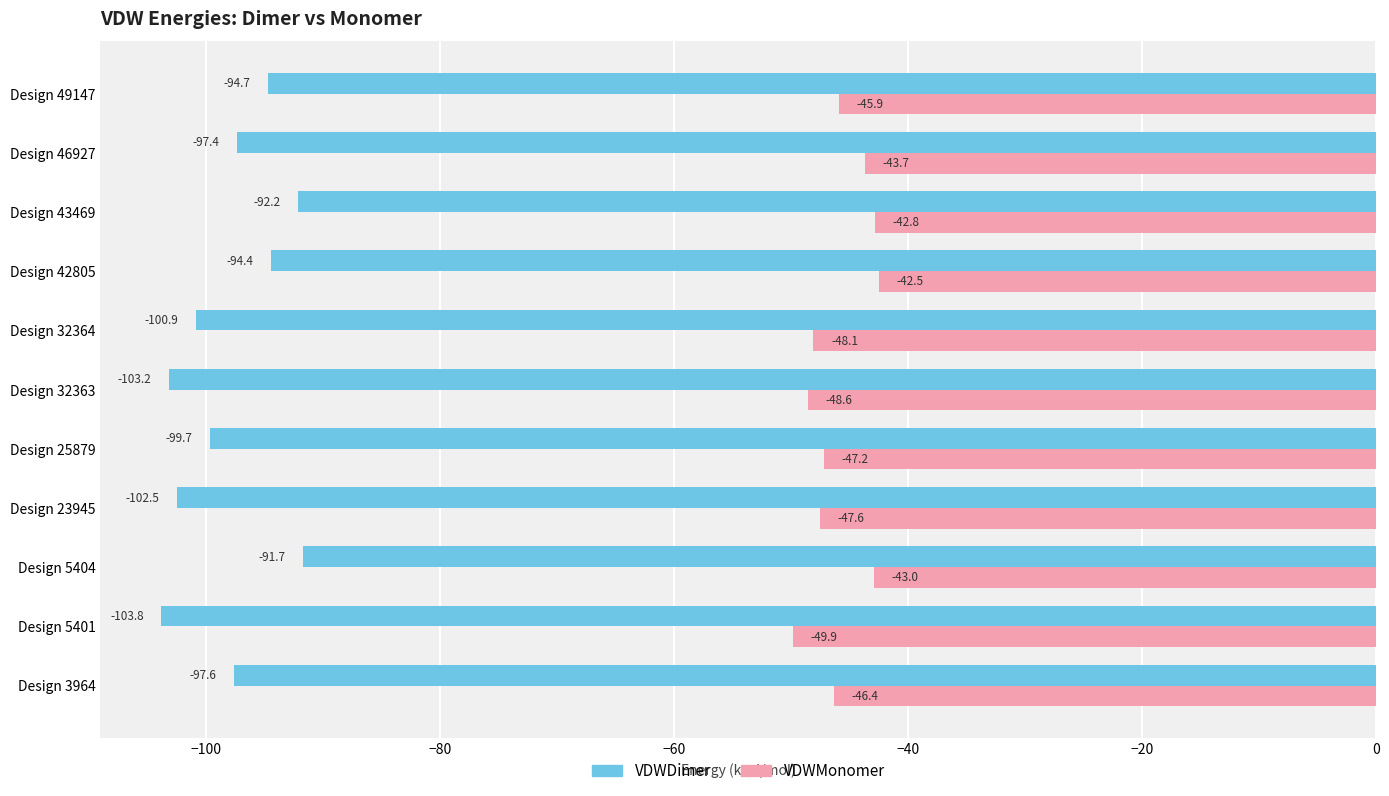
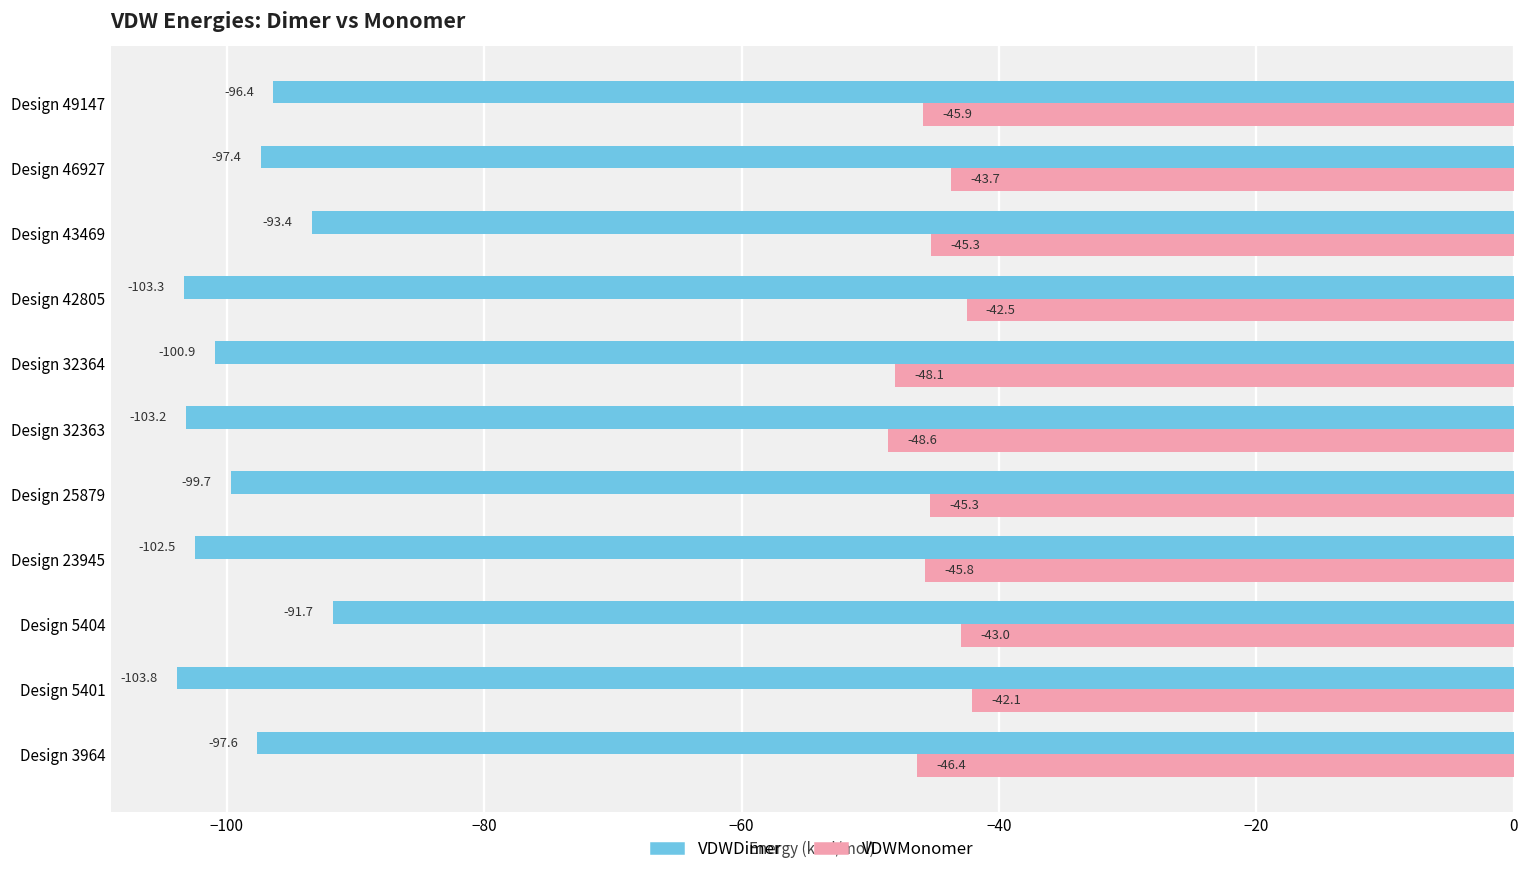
VDWDimer, Design 49147: -94.7 -> -96.4
VDWDimer, Design 43469: -92.2 -> -93.4
VDWMonomer, Design 43469: -42.8 -> -45.3
VDWDimer, Design 42805: -94.4 -> -103.3
VDWMonomer, Design 25879: -47.2 -> -45.3
VDWMonomer, Design 23945: -47.6 -> -45.8
VDWMonomer, Design 5401: -49.9 -> -42.1
